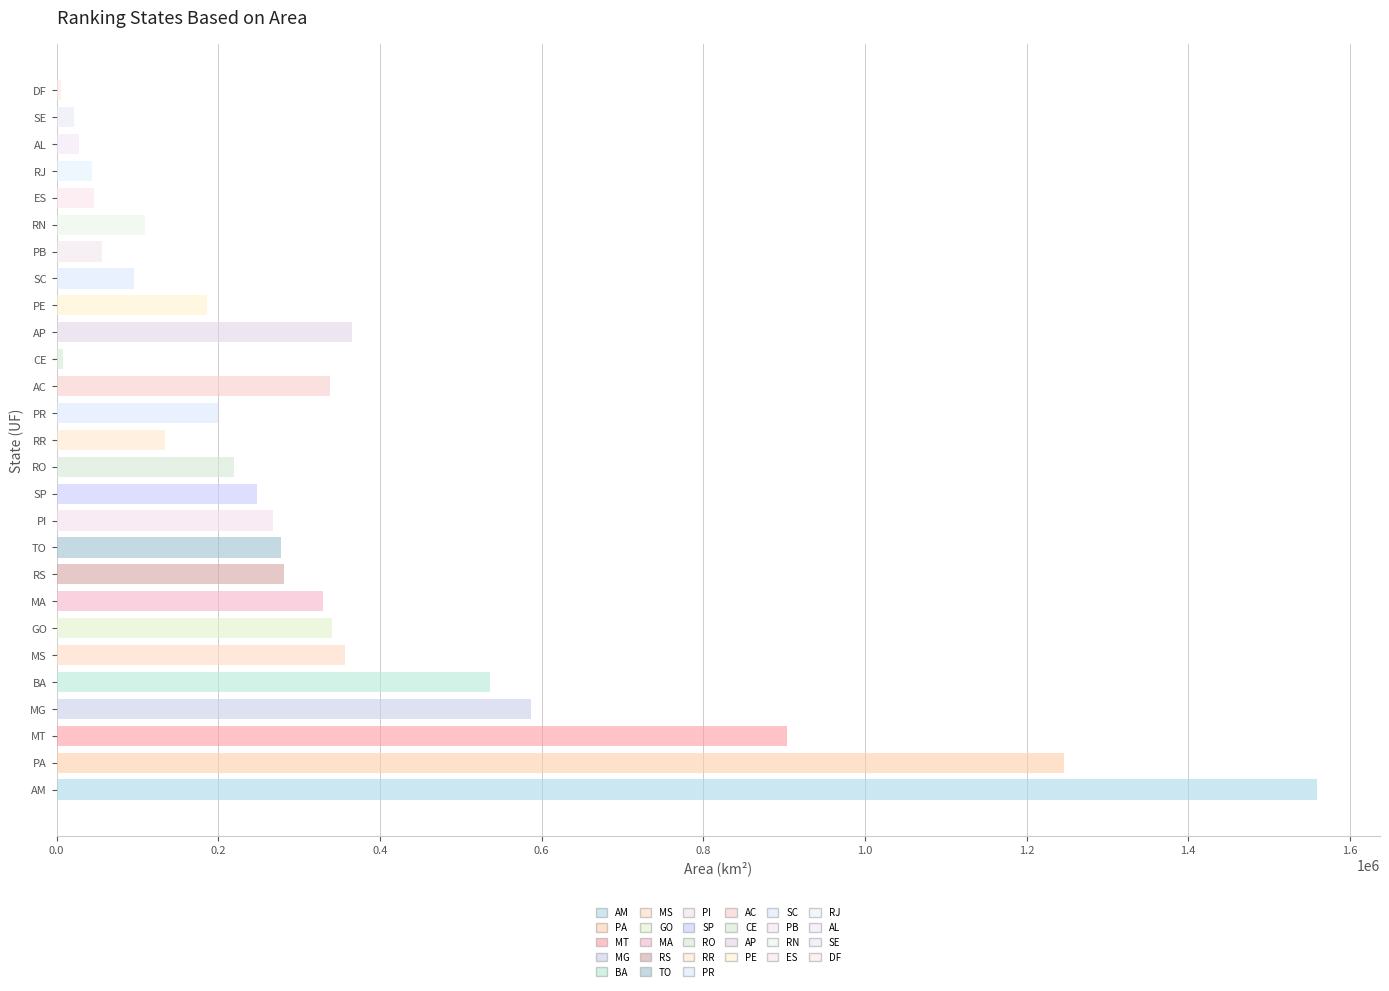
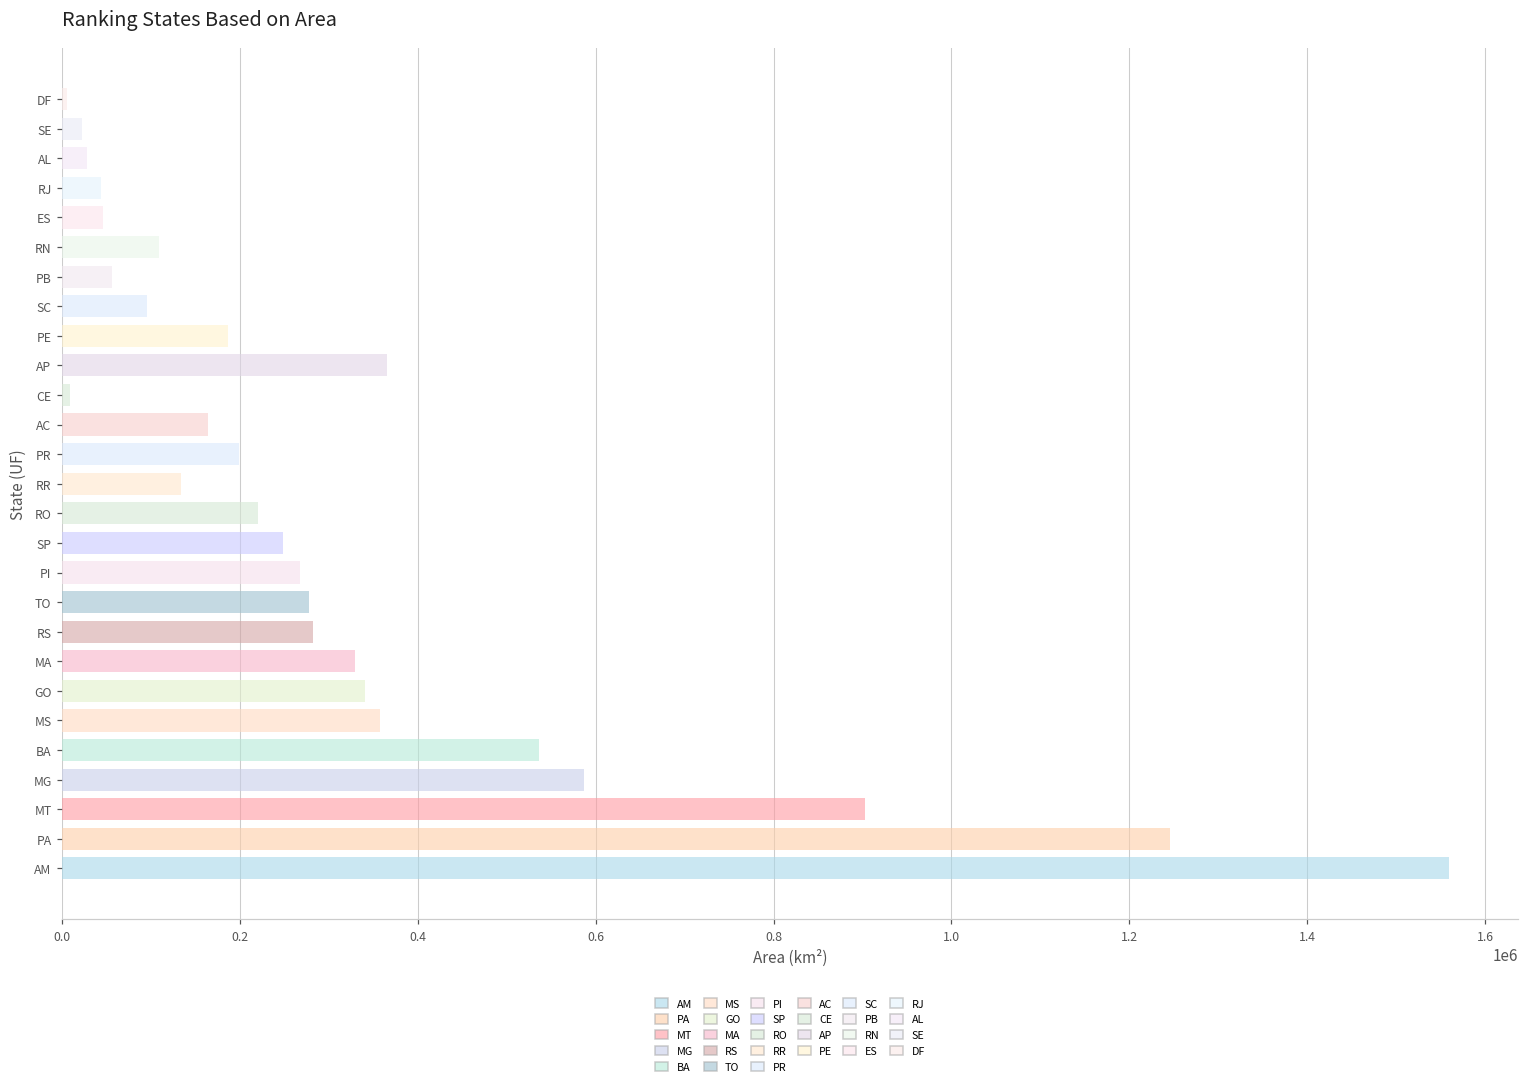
AC: 340000 -> 160000
